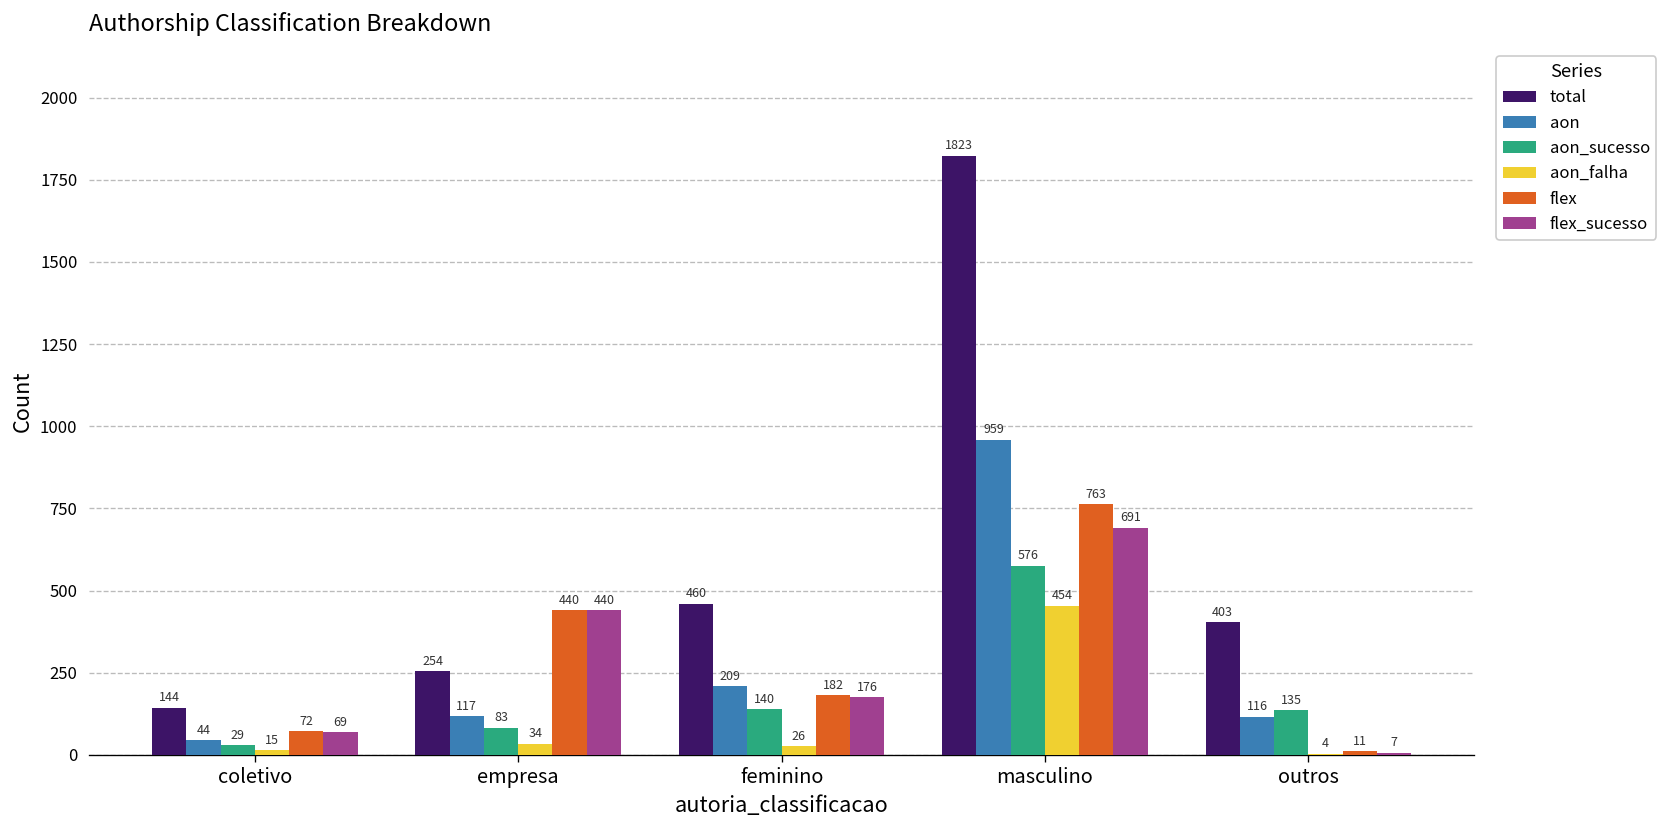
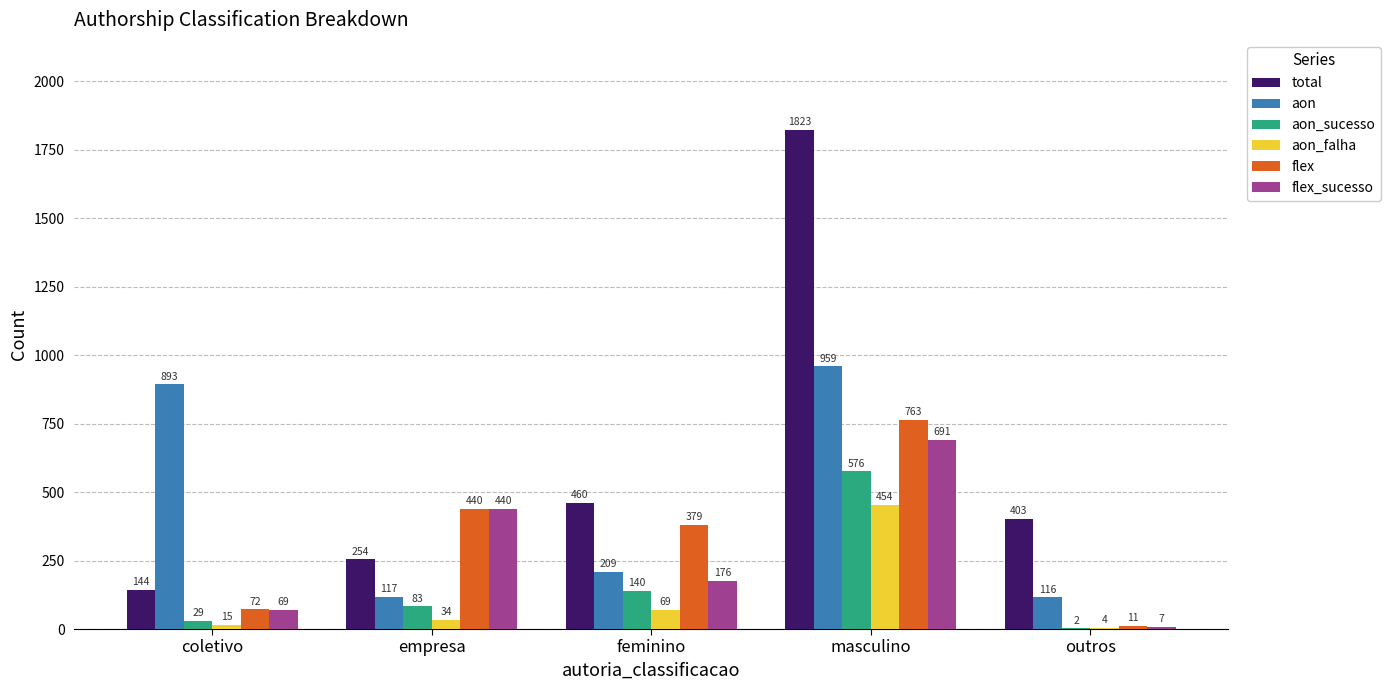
aon, coletivo: 44 -> 893
aon_falha, feminino: 26 -> 69
flex, feminino: 182 -> 379
aon_sucesso, outros: 135 -> 2
